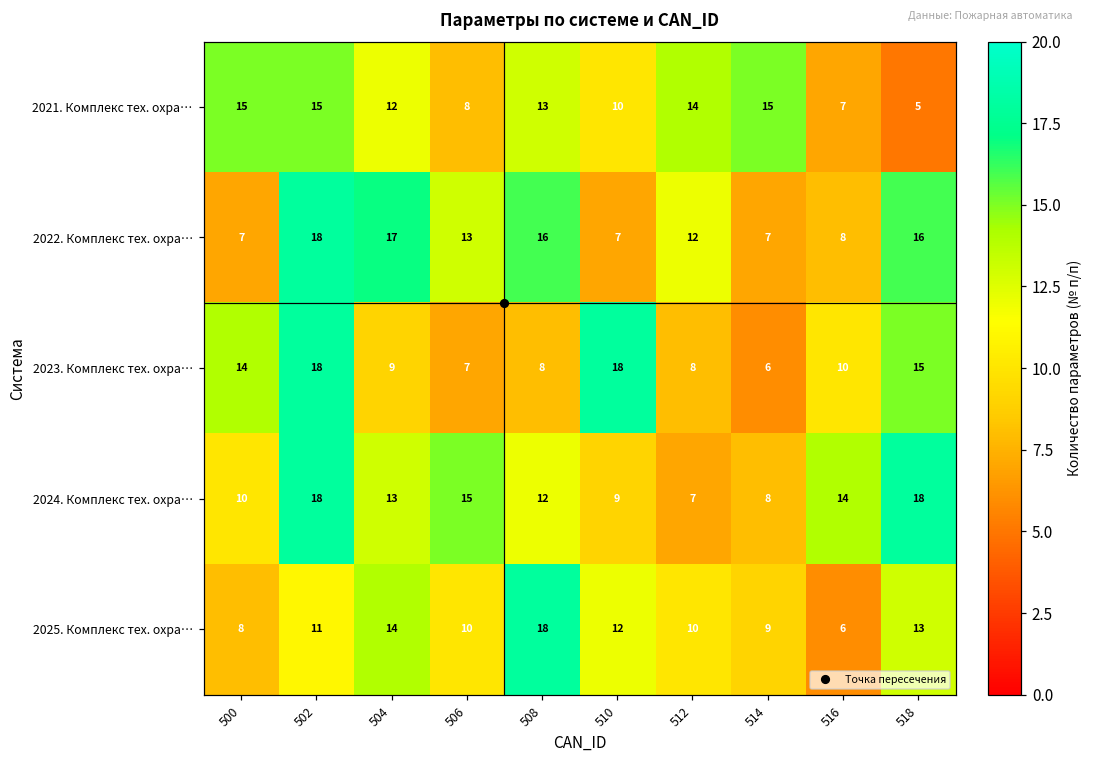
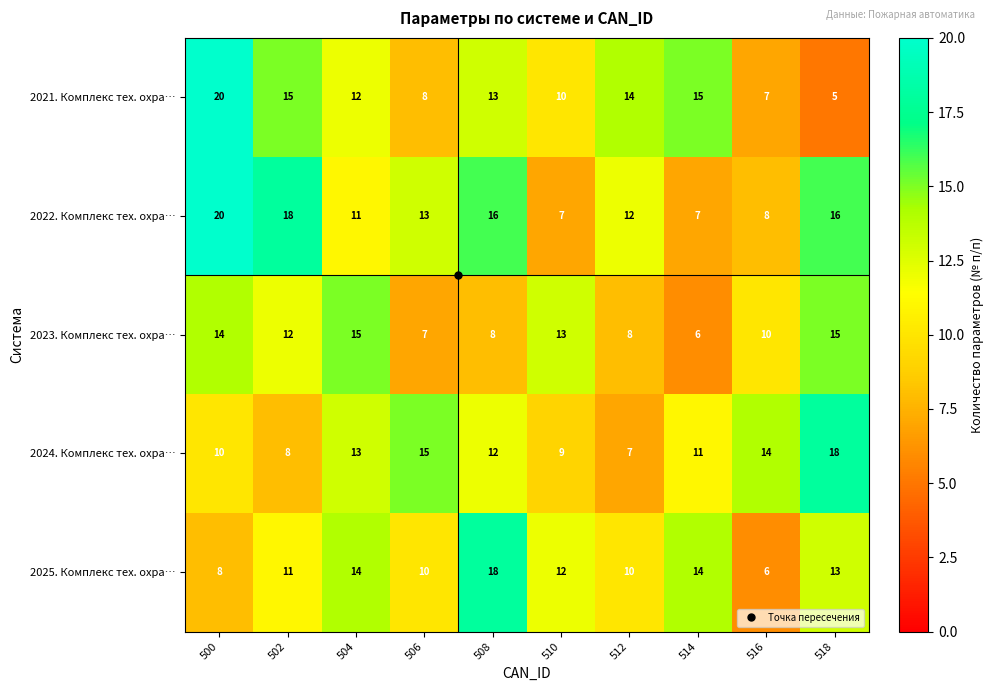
2021. Комплекс тех. охра…, 500: 15 -> 20
2022. Комплекс тех. охра…, 500: 7 -> 20
2022. Комплекс тех. охра…, 504: 17 -> 11
2023. Комплекс тех. охра…, 502: 18 -> 12
2023. Комплекс тех. охра…, 504: 9 -> 15
2023. Комплекс тех. охра…, 510: 18 -> 13
2024. Комплекс тех. охра…, 502: 18 -> 8
2024. Комплекс тех. охра…, 514: 8 -> 11
2025. Комплекс тех. охра…, 514: 9 -> 14
